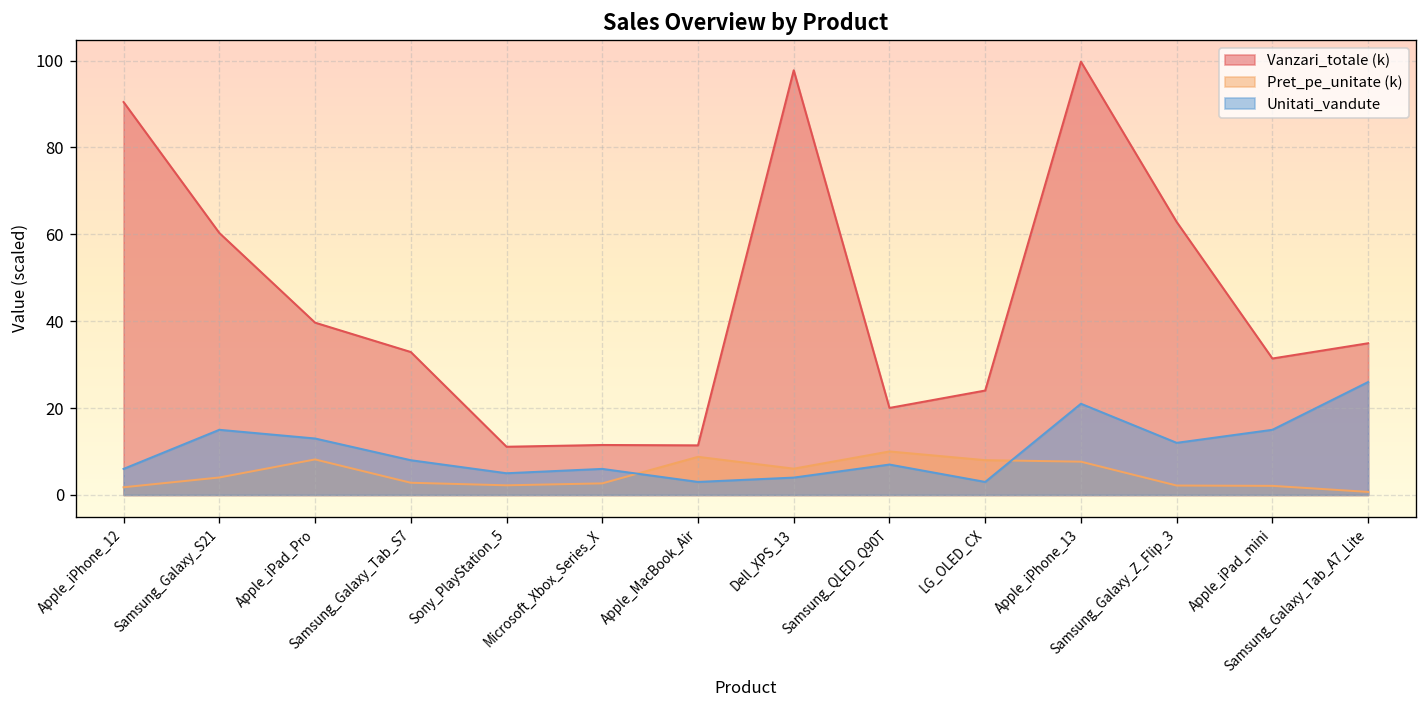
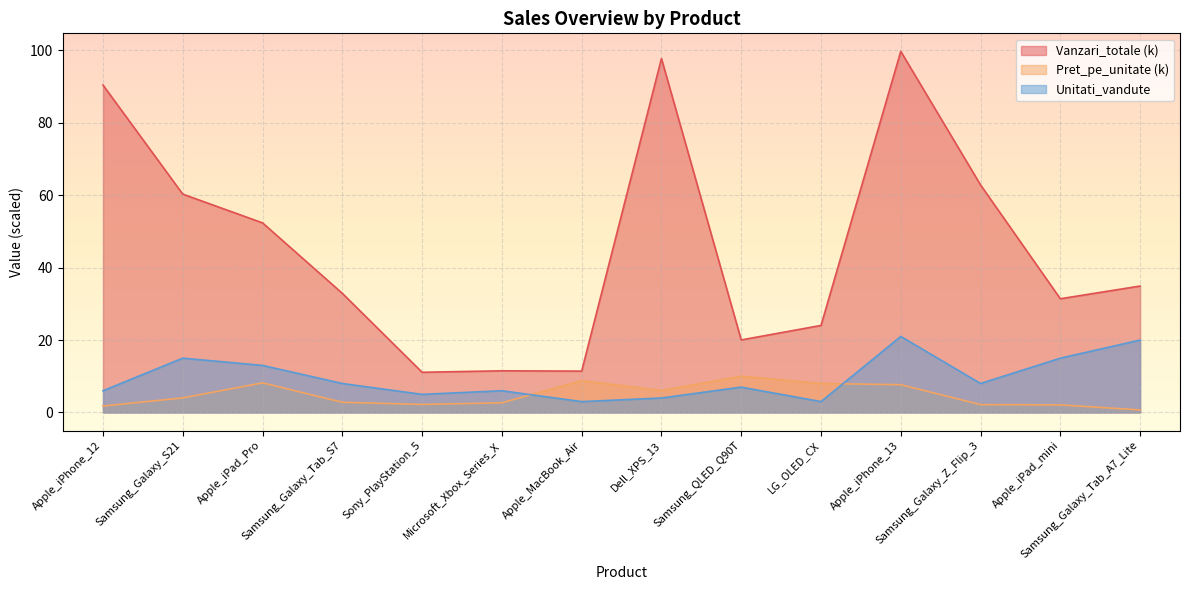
Vanzari_totale (k), Apple_iPad_Pro: 40 -> 52
Unitati_vandute, Samsung_Galaxy_Z_Flip_3: 12 -> 8
Unitati_vandute, Samsung_Galaxy_Tab_A7_Lite: 26 -> 20
